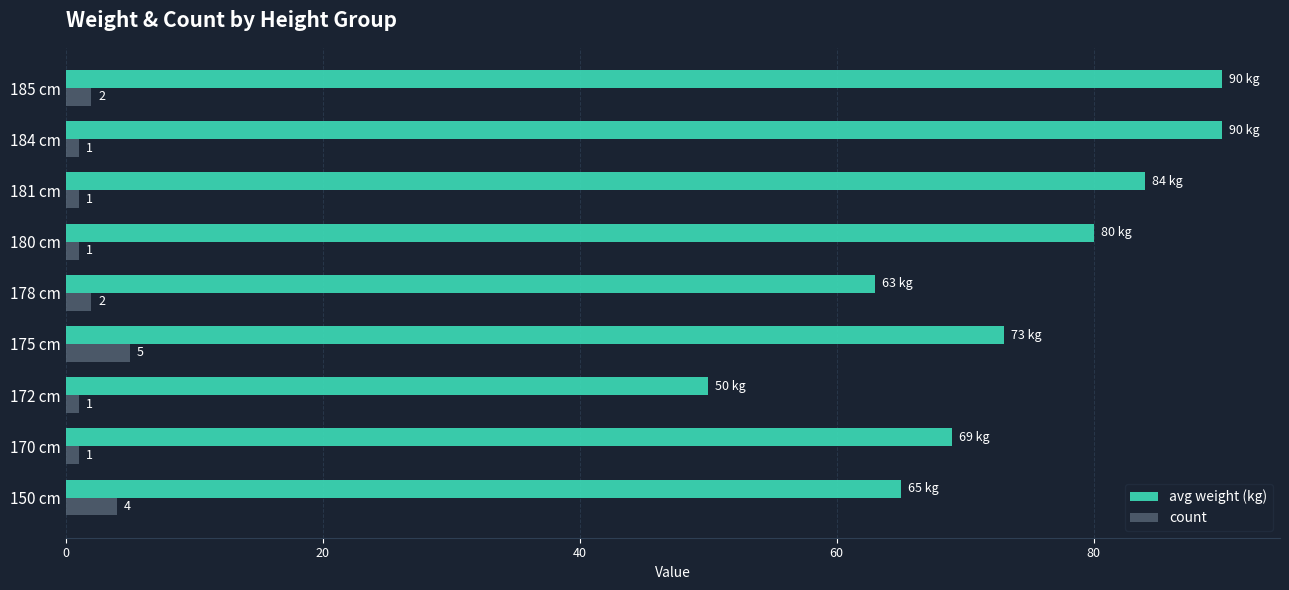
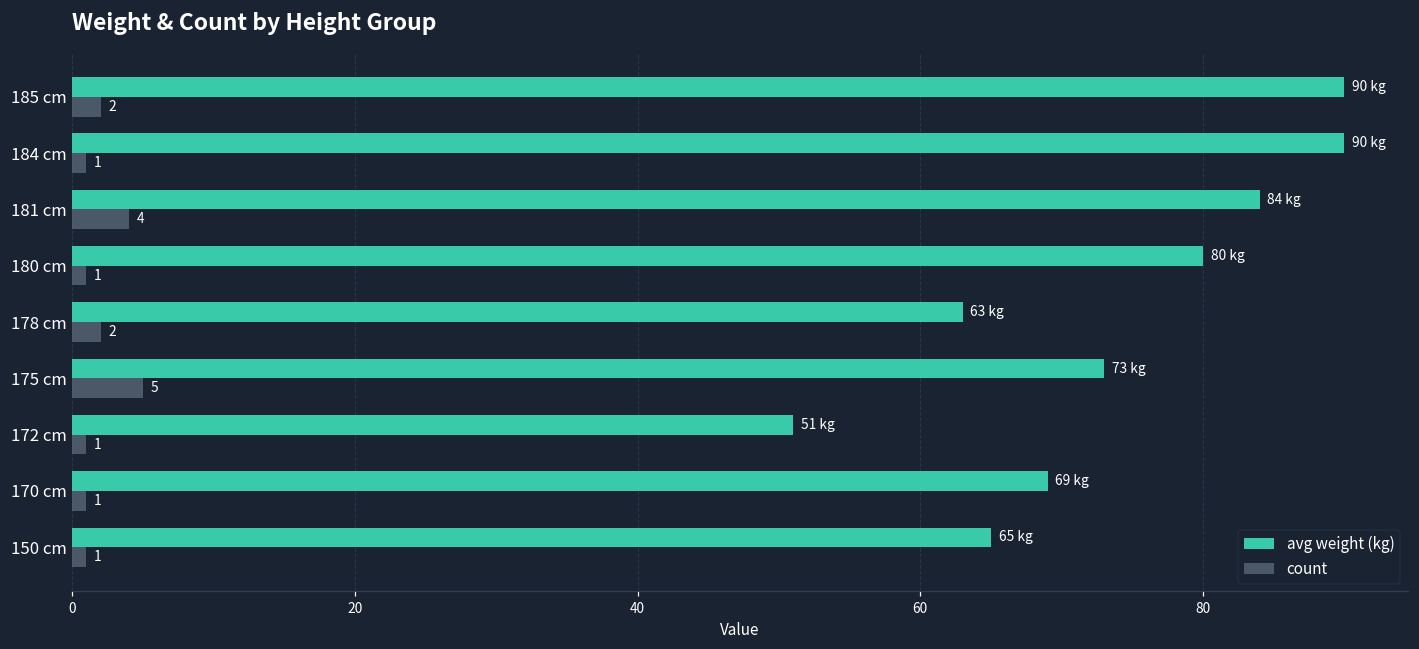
count, 181 cm: 1 -> 4
avg weight (kg), 172 cm: 50 -> 51
count, 150 cm: 4 -> 1
